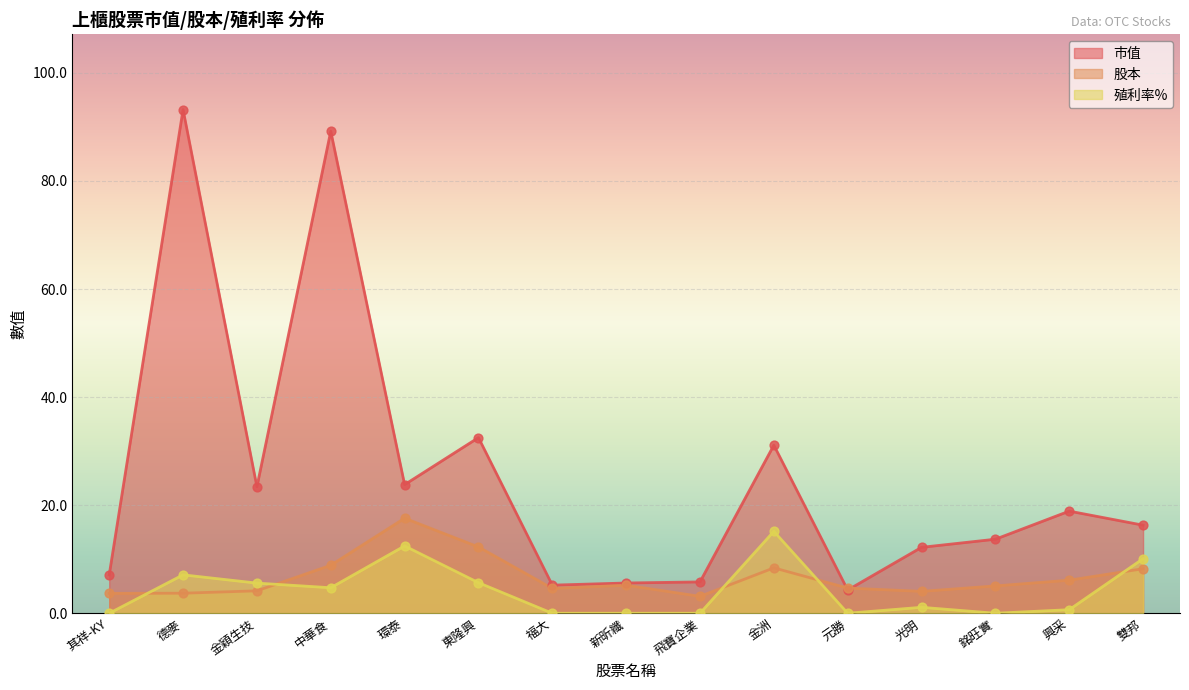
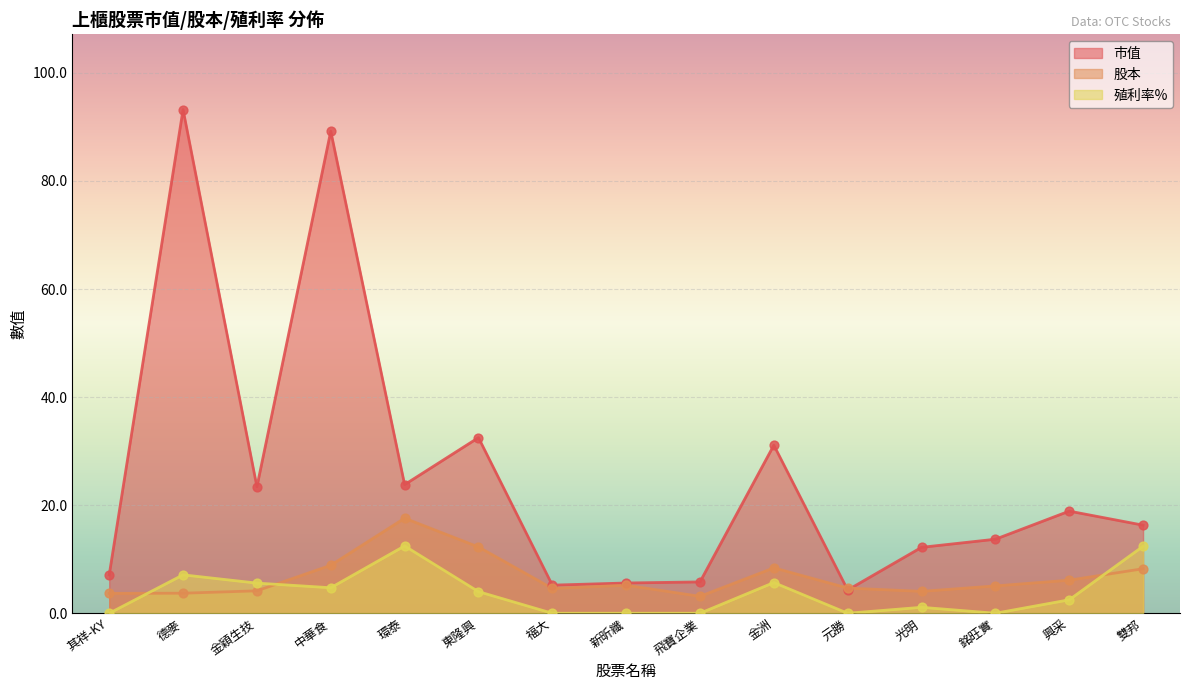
殖利率%, 東隆興: 6 -> 4
殖利率%, 金洲: 15 -> 6
殖利率%, 興采: 1 -> 2
殖利率%, 雙邦: 10 -> 12
